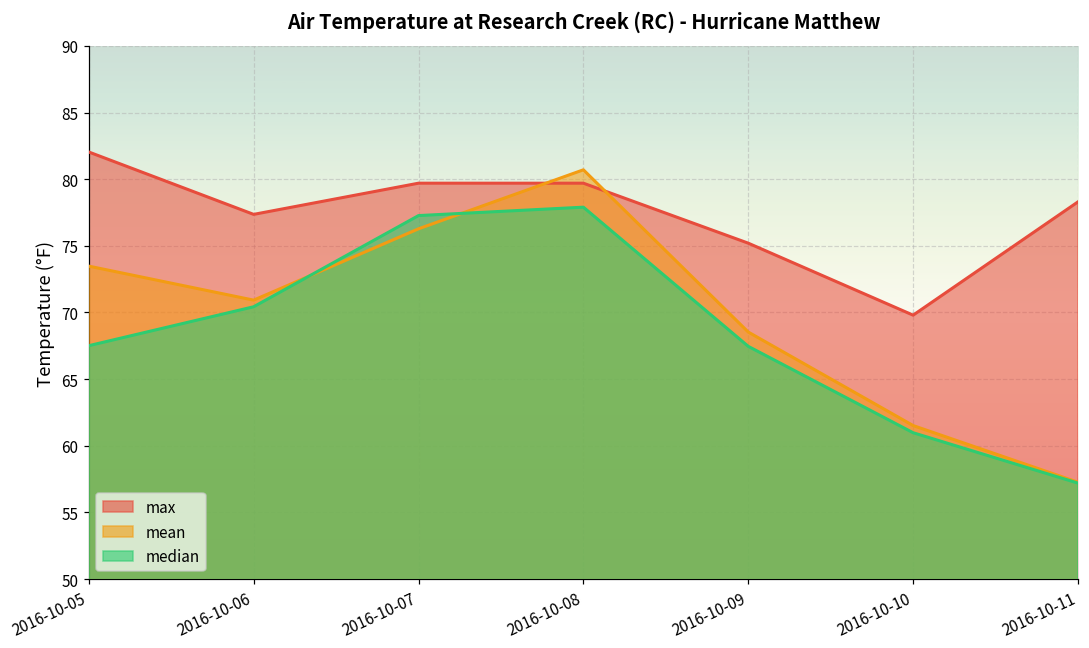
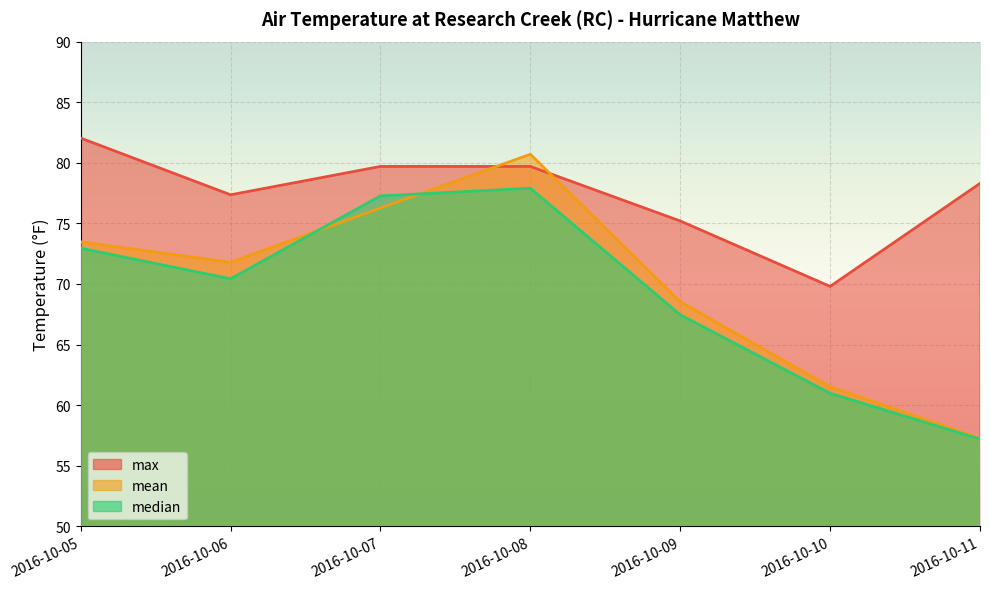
median, 2016-10-05: 67.5 -> 73.0
mean, 2016-10-06: 70.9 -> 71.8
